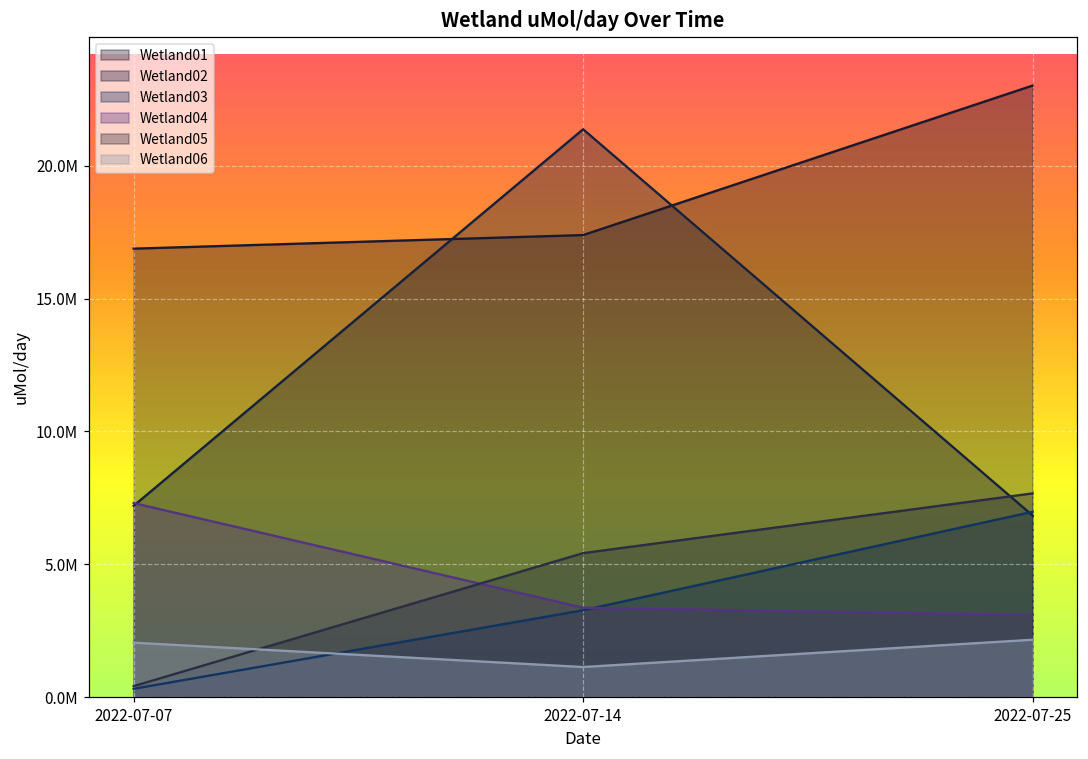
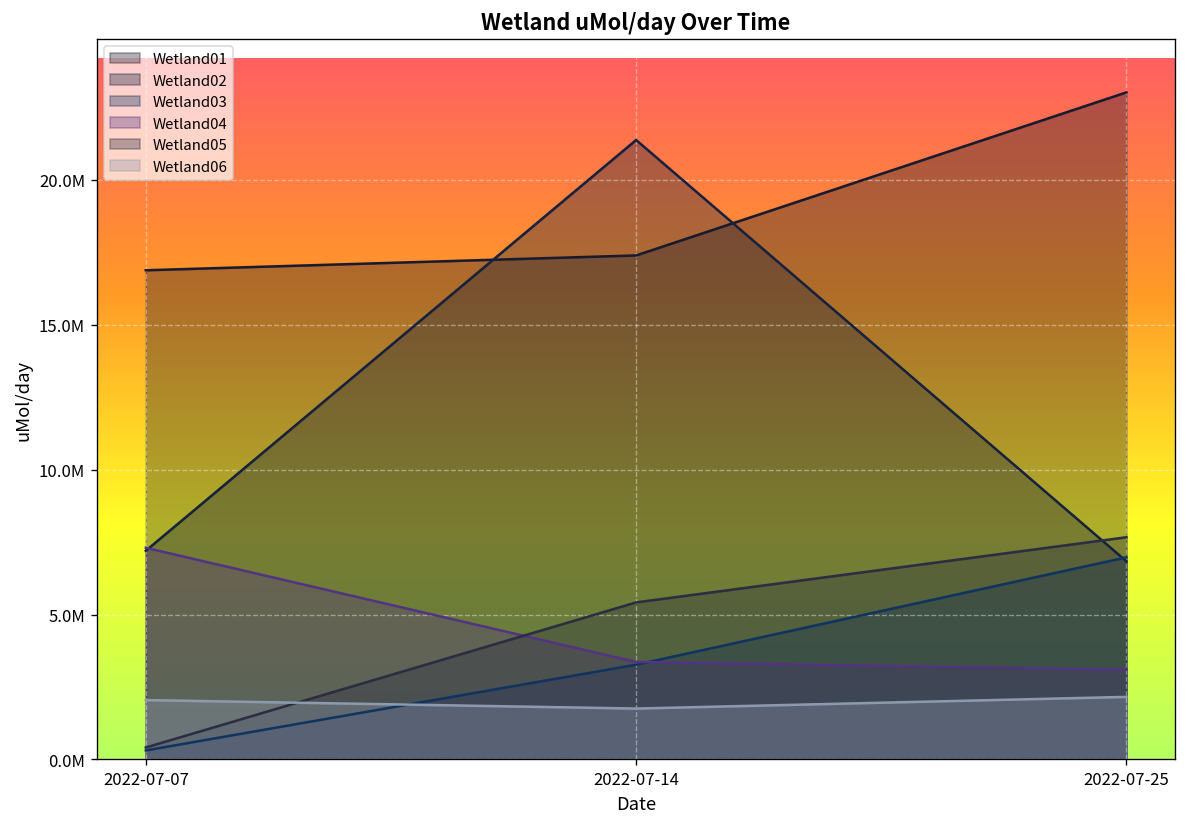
Wetland06, 2022-07-14: 1100000 -> 1800000
